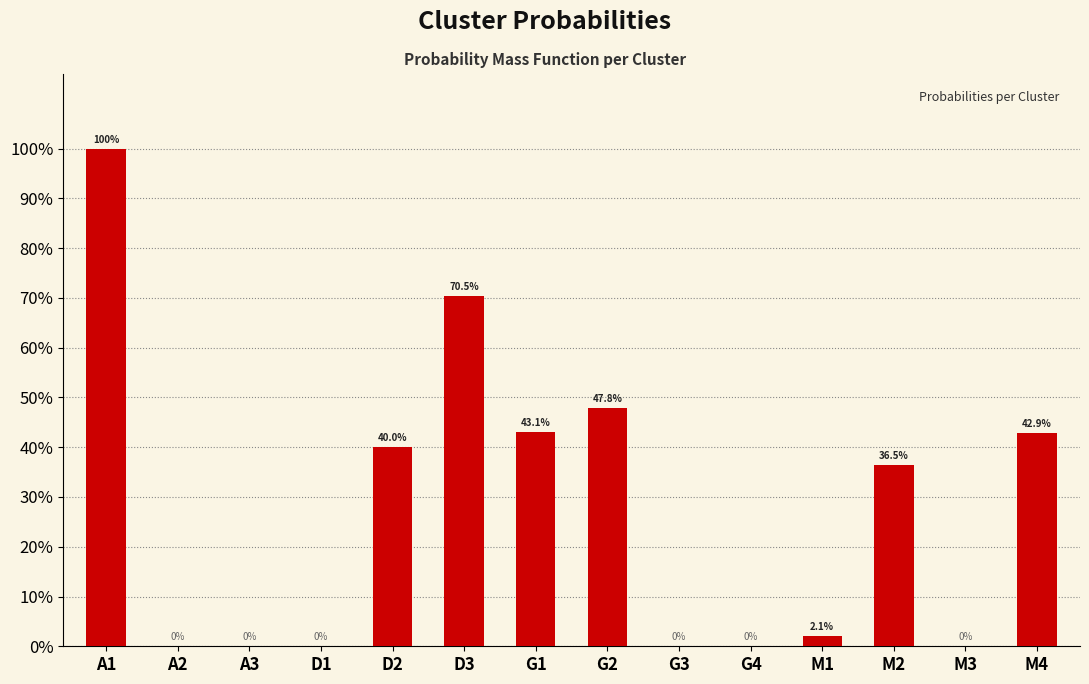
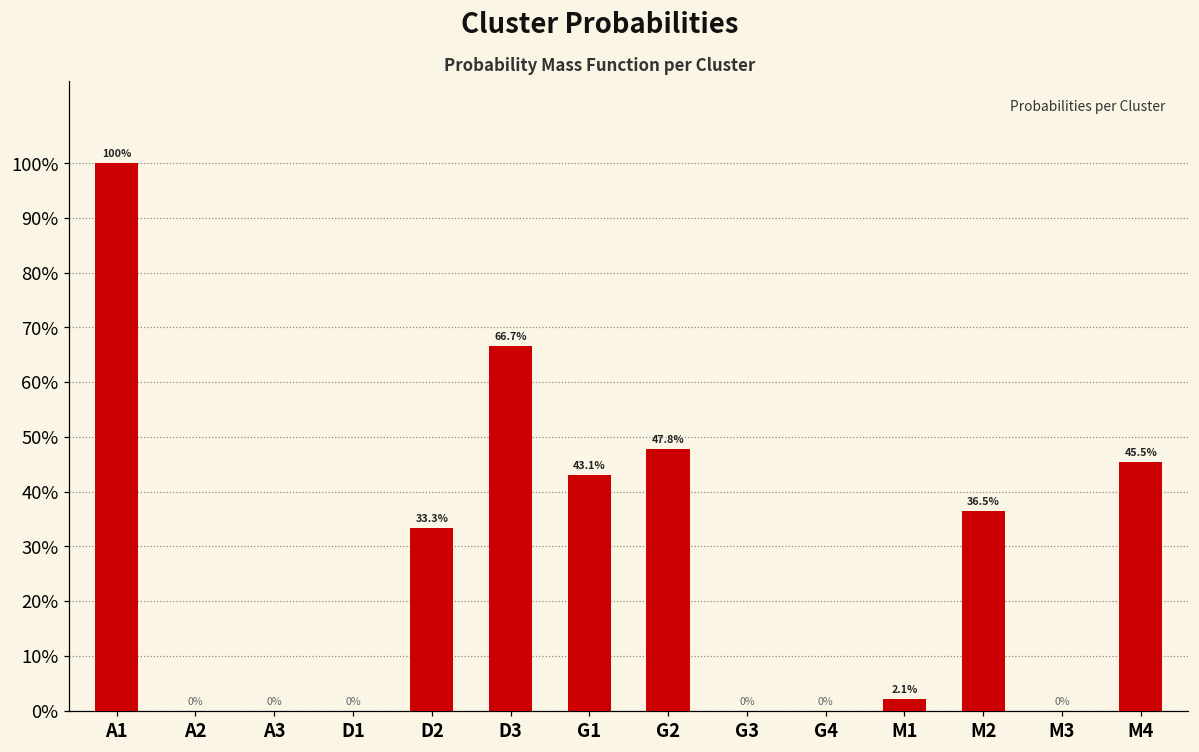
D2: 40.0% -> 33.3%
D3: 70.5% -> 66.7%
M4: 42.9% -> 45.5%
